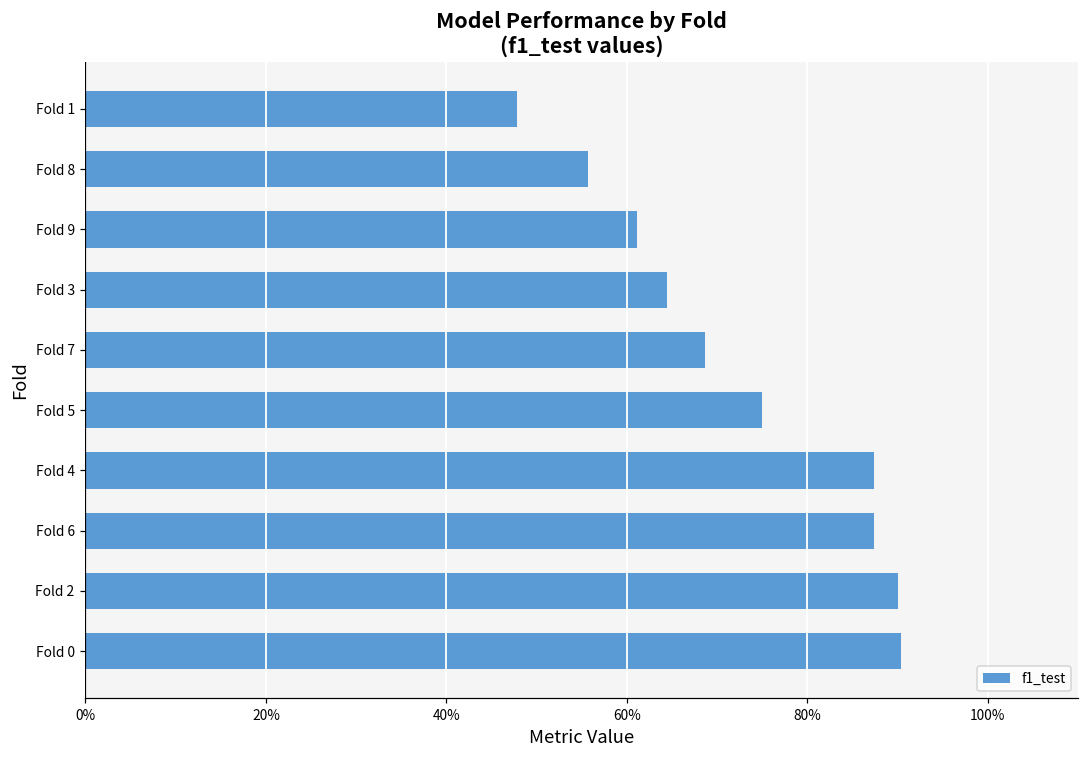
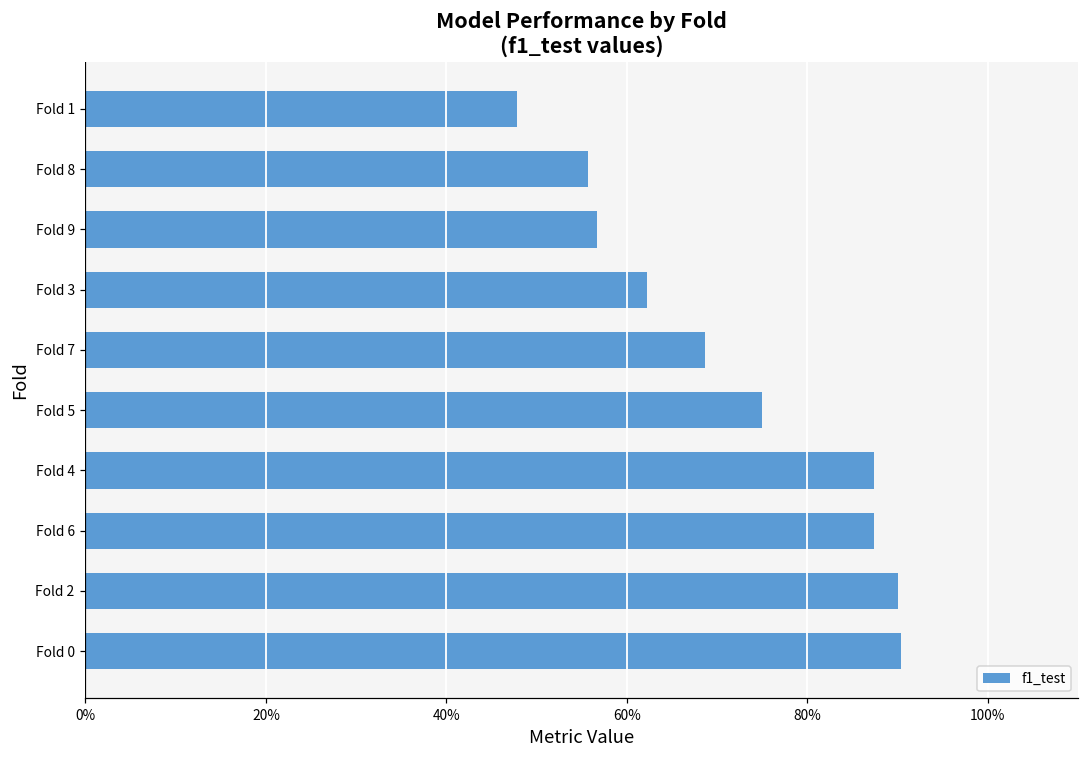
Fold 9: 61% -> 57%
Fold 3: 64% -> 62%
